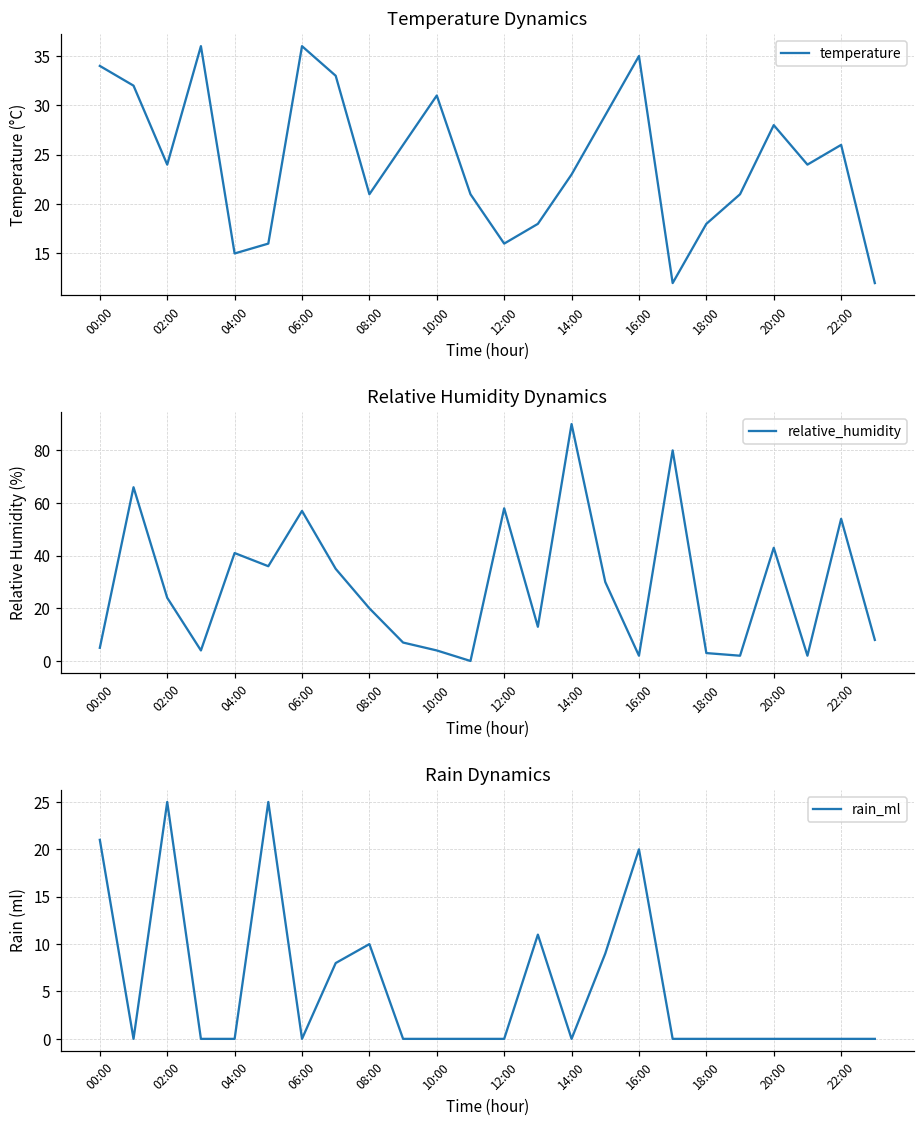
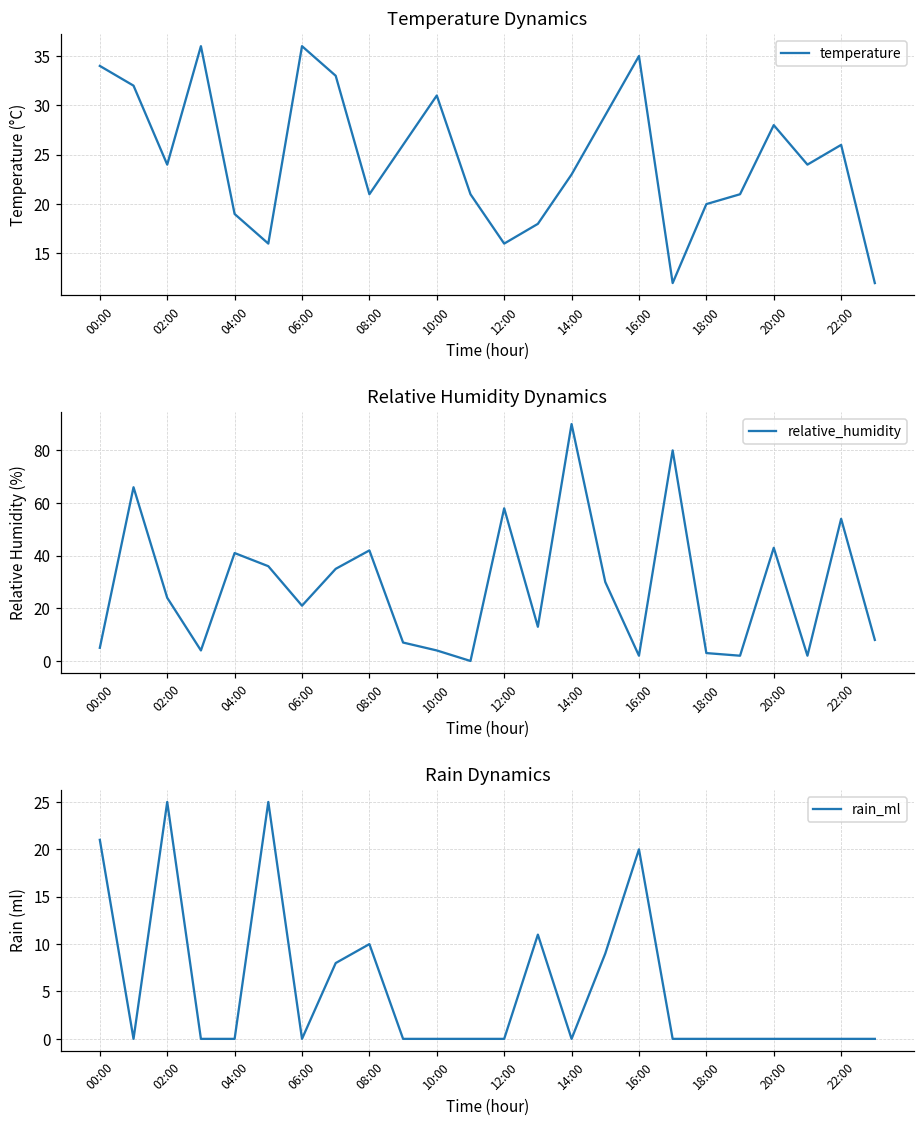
Temperature Dynamics, 04:00: 15 -> 19
Temperature Dynamics, 18:00: 18 -> 20
Relative Humidity Dynamics, 06:00: 57 -> 21
Relative Humidity Dynamics, 08:00: 20 -> 42
